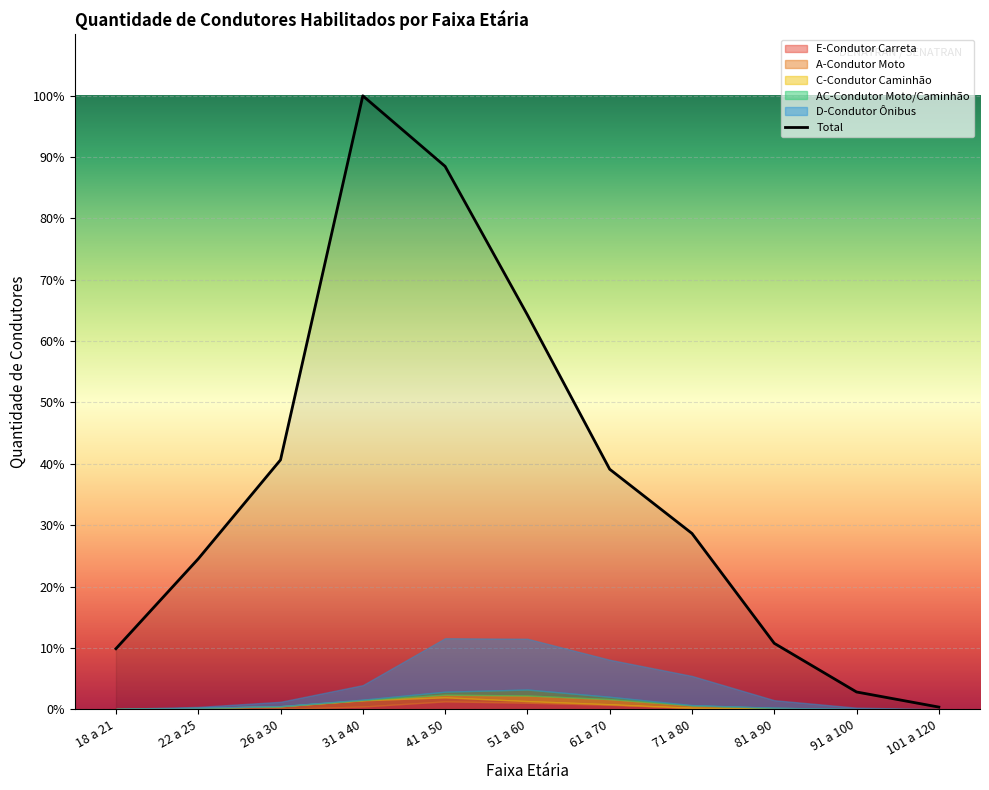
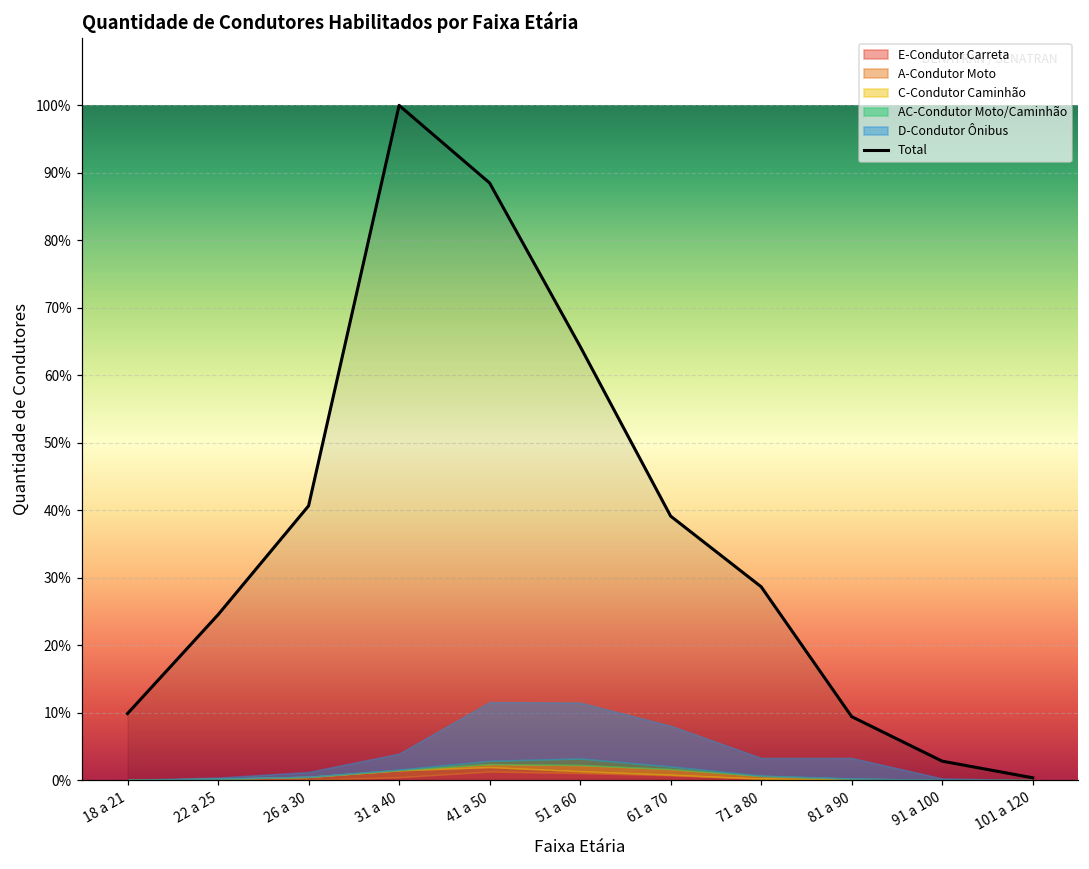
D-Condutor Ônibus, 71 a 80: 5% -> 3%
Total, 81 a 90: 11% -> 9%
D-Condutor Ônibus, 81 a 90: 1% -> 3%
